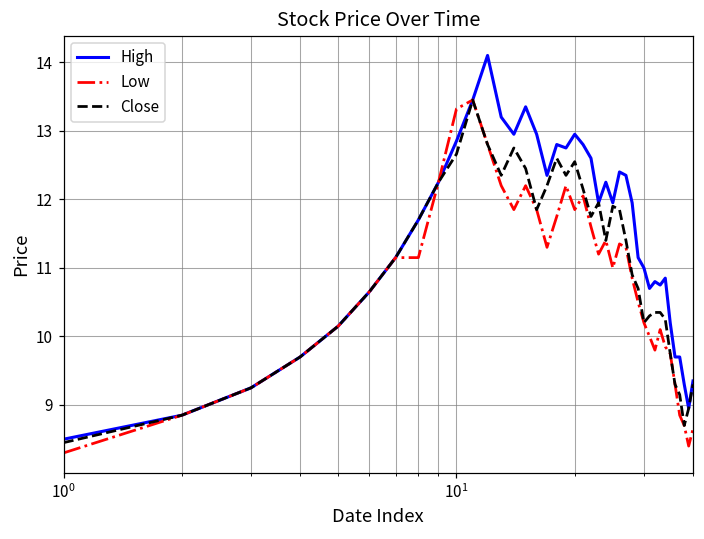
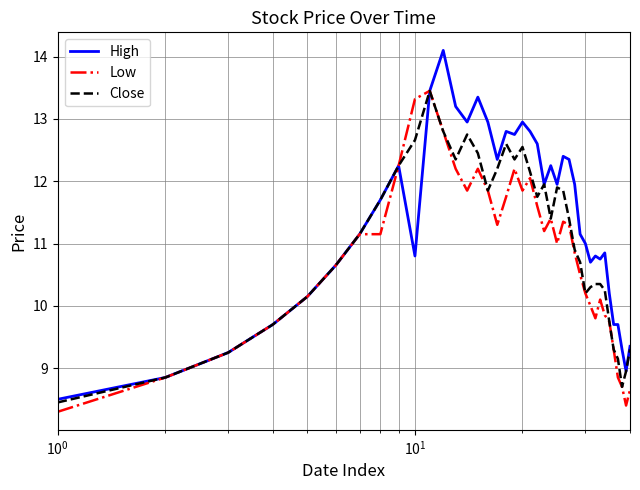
High, 10^1: 12.9 -> 10.8
